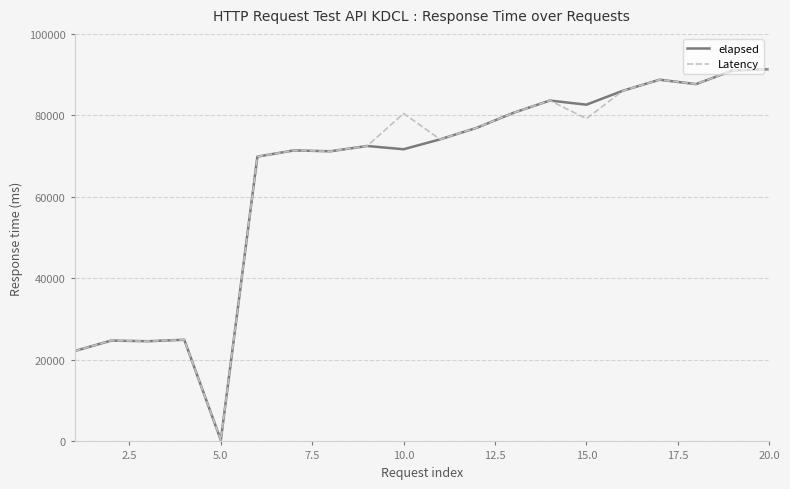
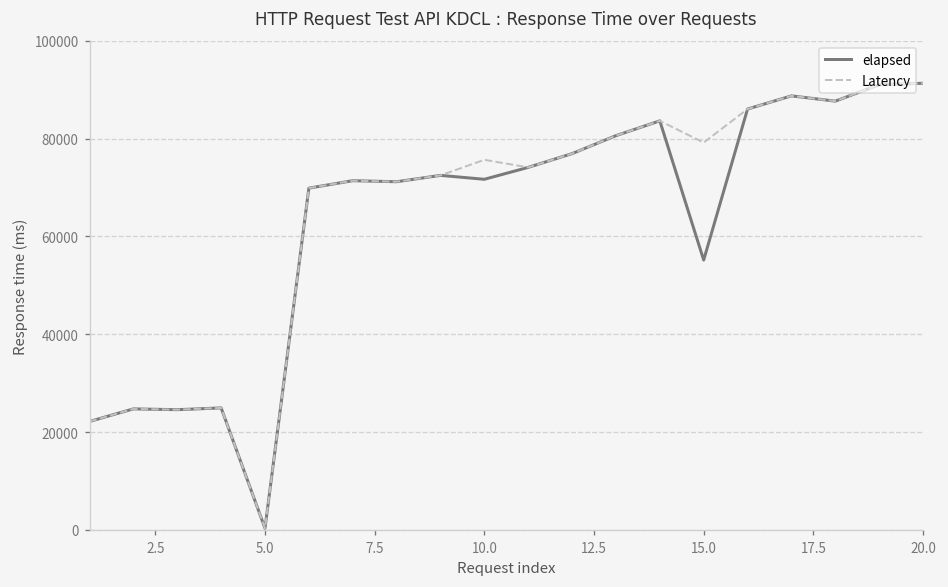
Latency, 10.0: 80000 -> 76000
elapsed, 15.0: 83000 -> 55000
